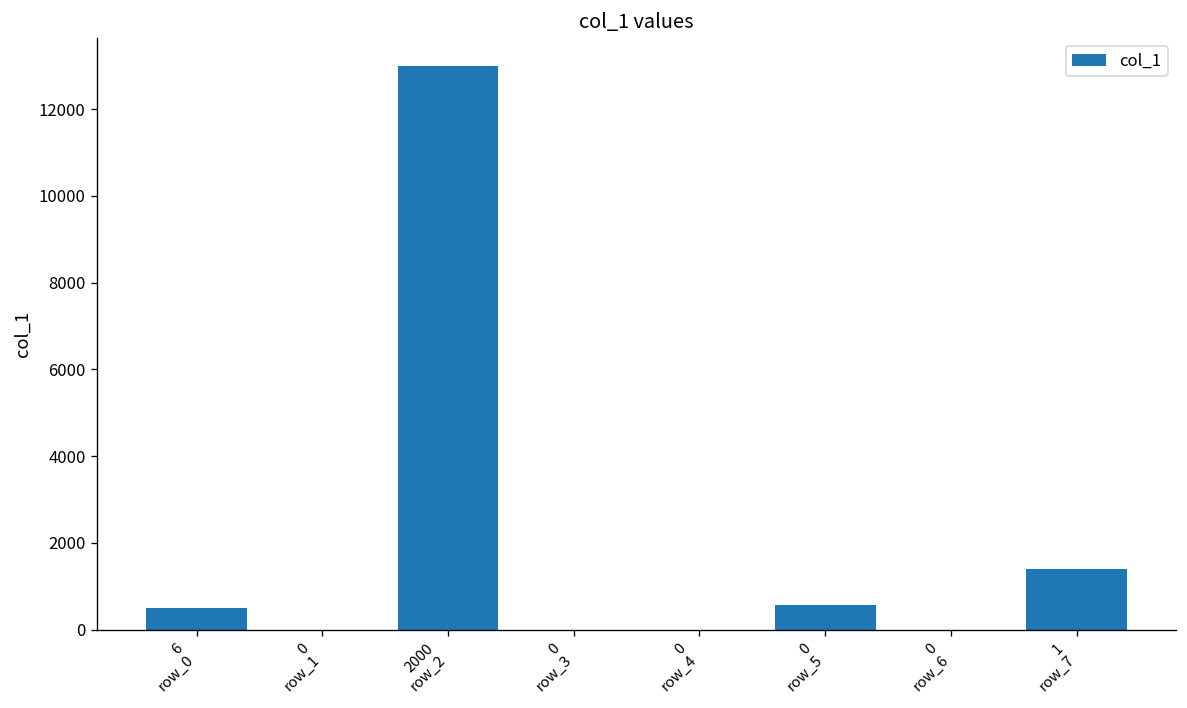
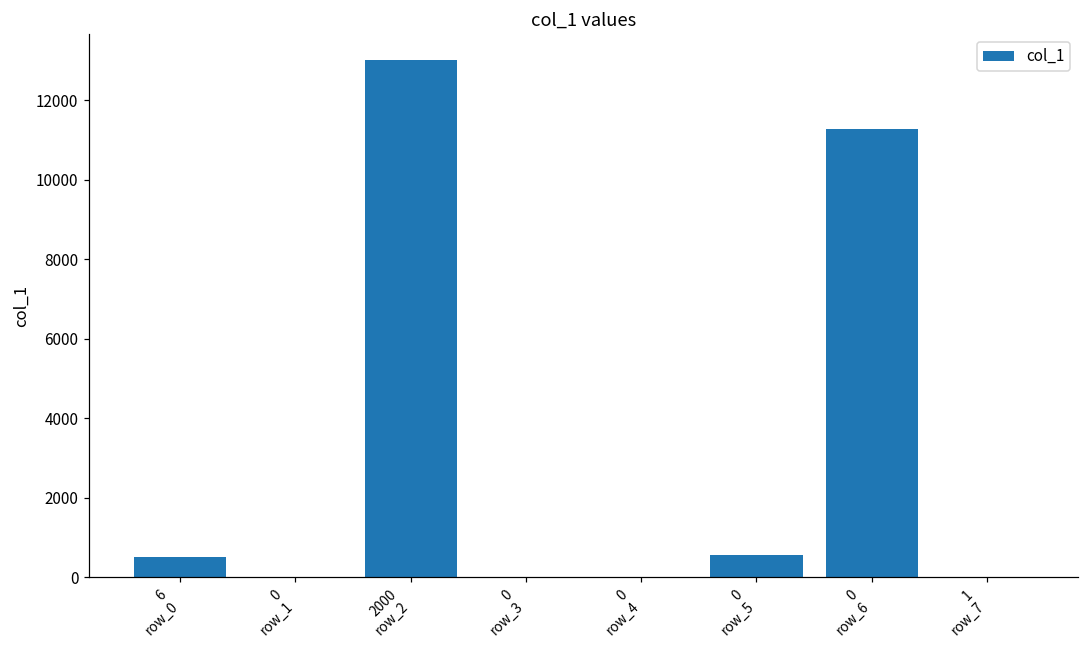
0 row_6: 0 -> 11300
1 row_7: 1400 -> 0
